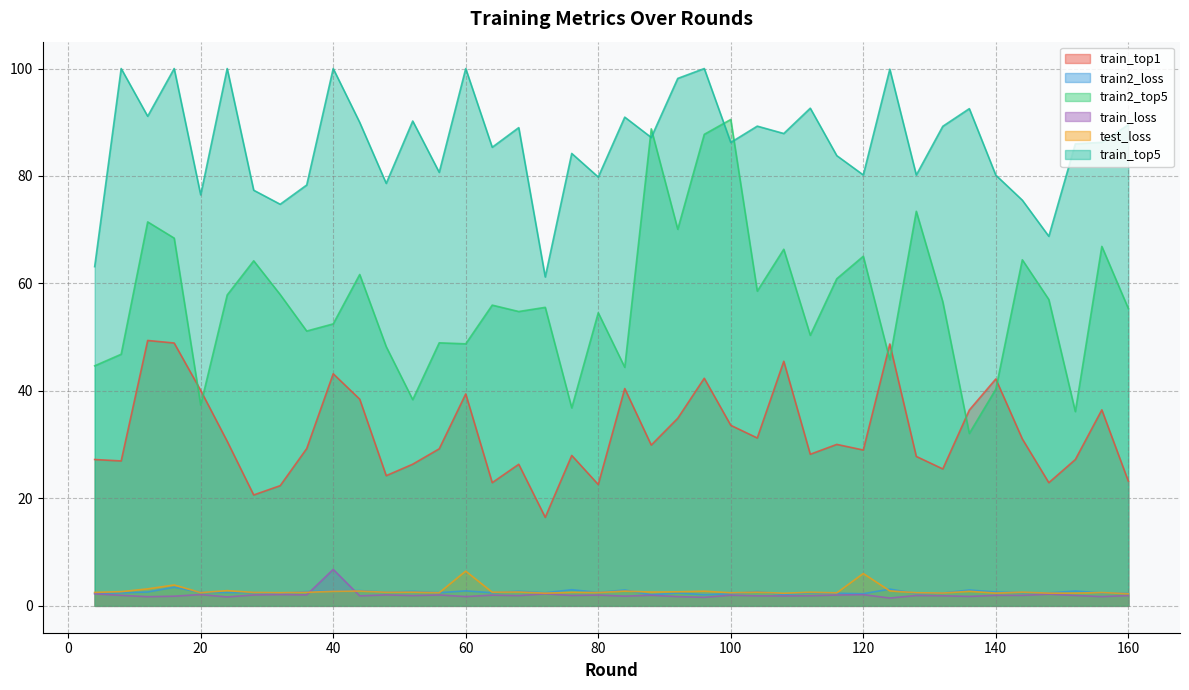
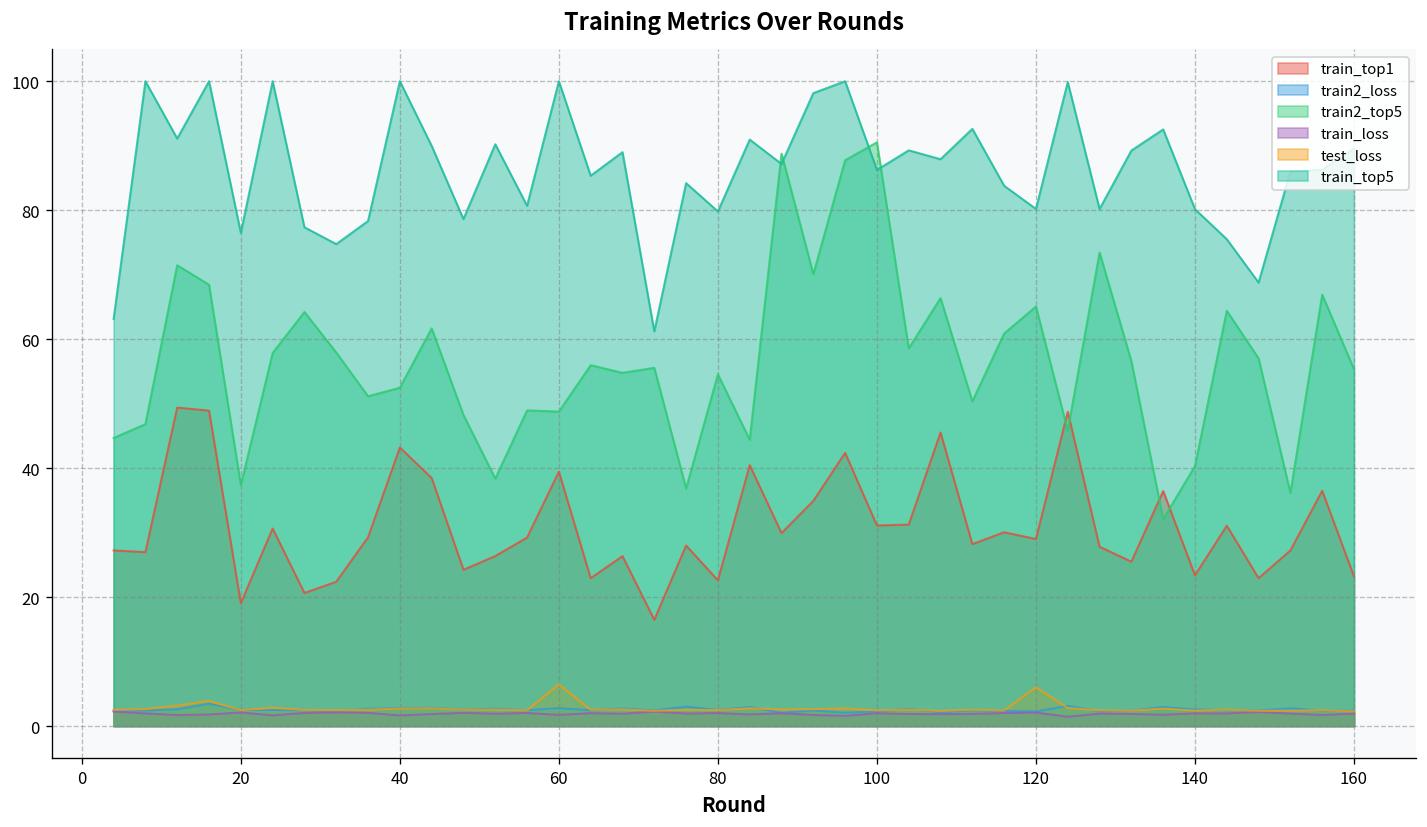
train_top1, 20: 40 -> 19
train_loss, 40: 7 -> 2
train_top1, 100: 34 -> 31
train_top1, 140: 42 -> 23
